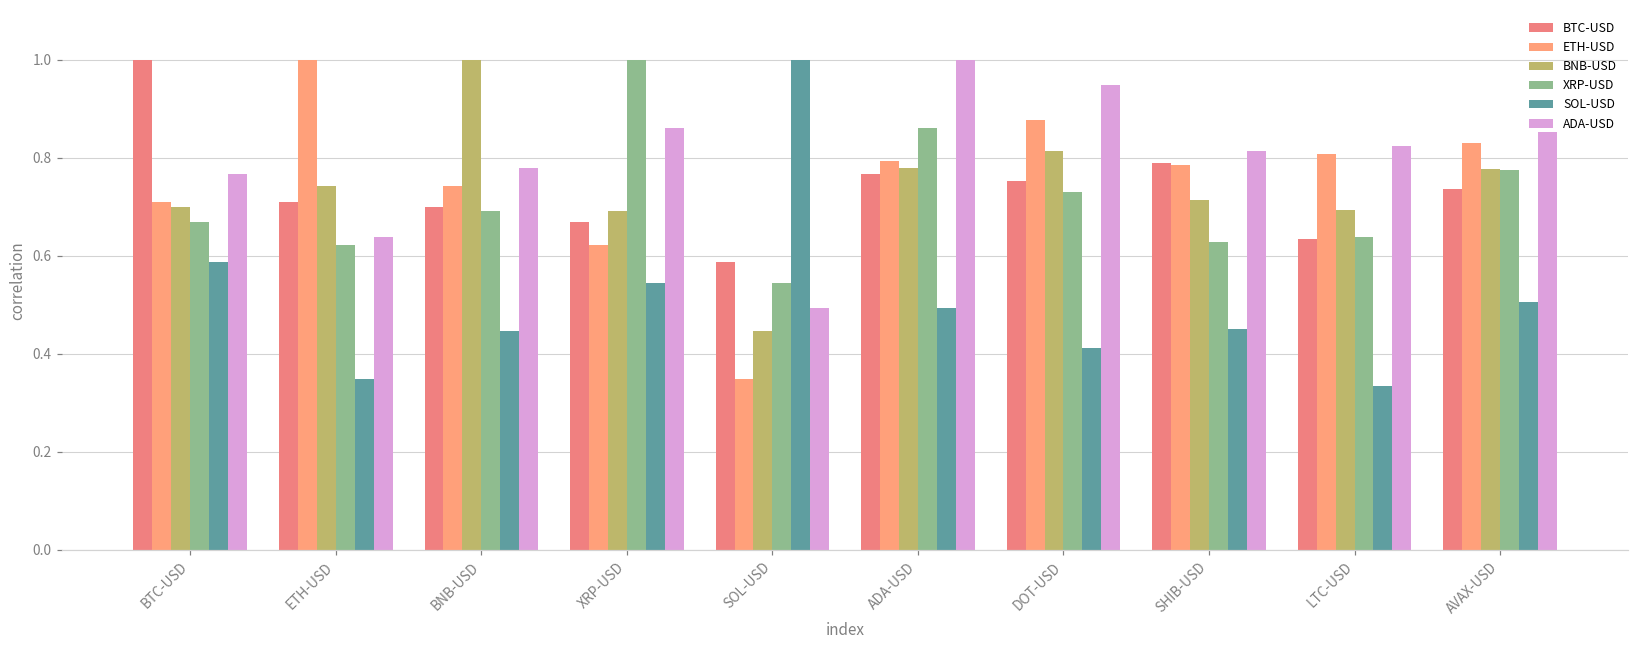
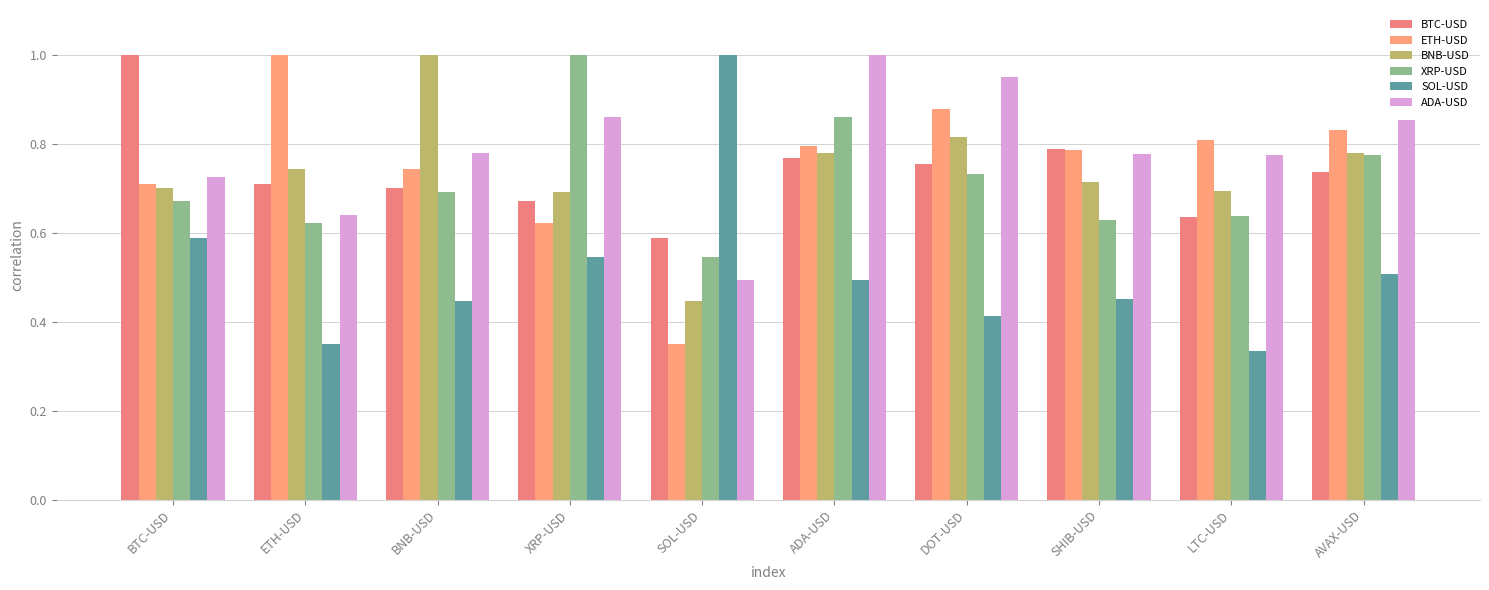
ADA-USD, BTC-USD: 0.77 -> 0.72
ADA-USD, SHIB-USD: 0.81 -> 0.78
ADA-USD, LTC-USD: 0.82 -> 0.77
